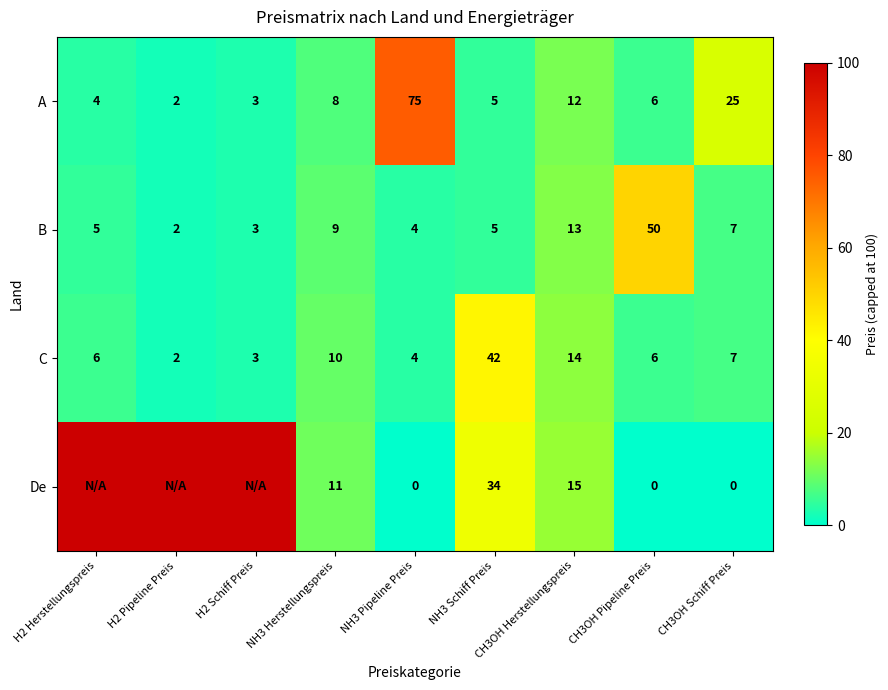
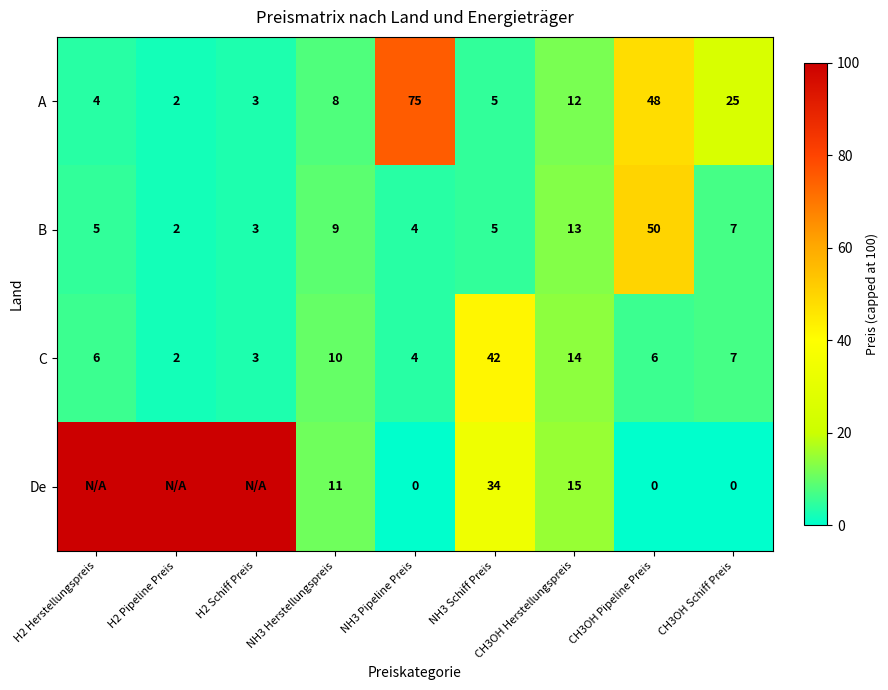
A, CH3OH Pipeline Preis: 6 -> 48
